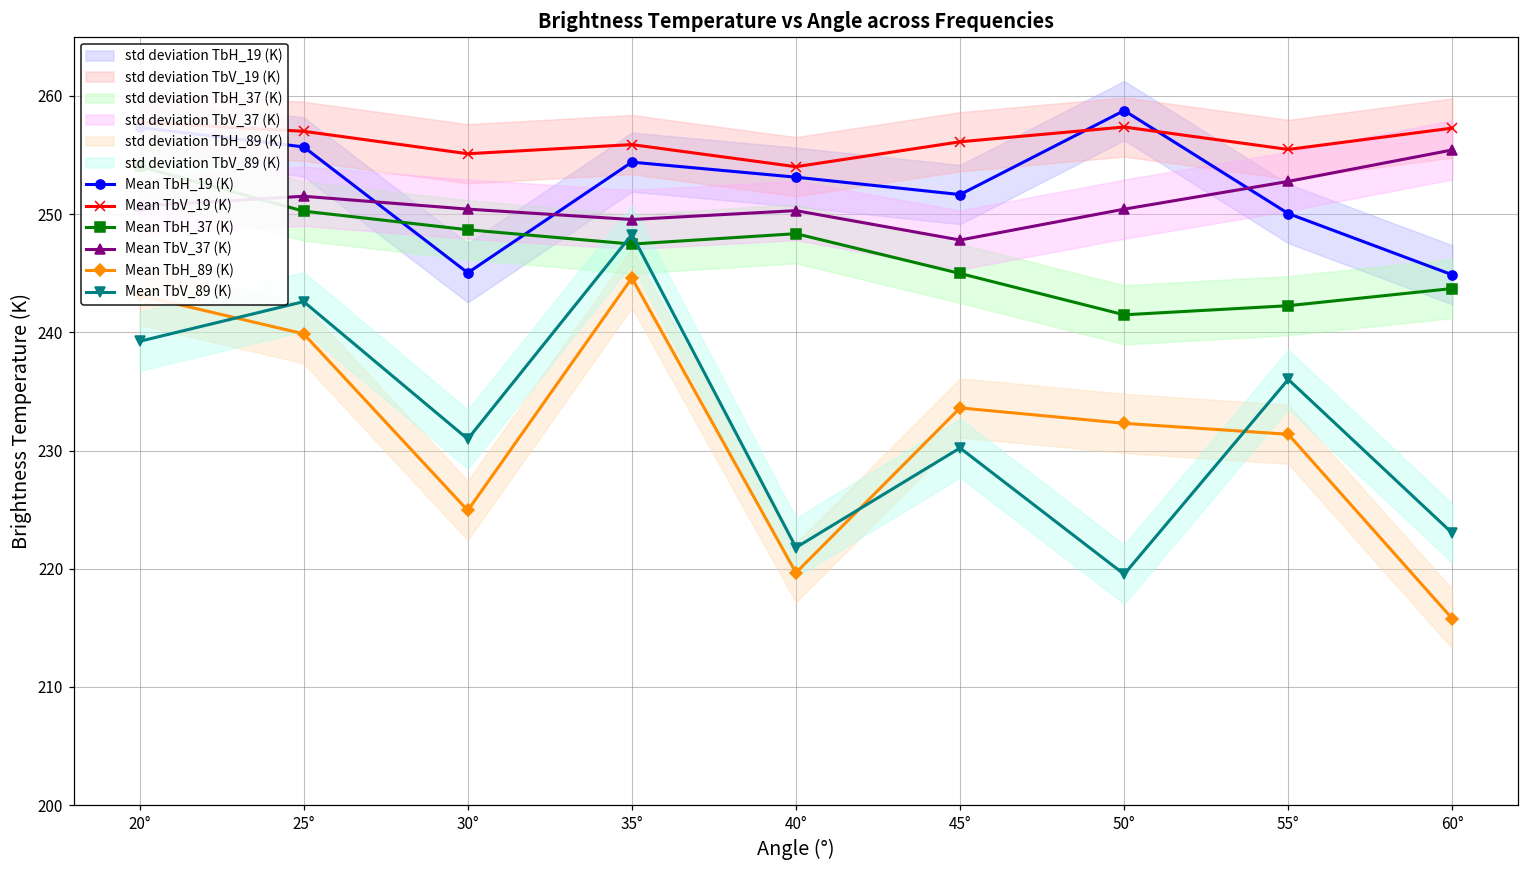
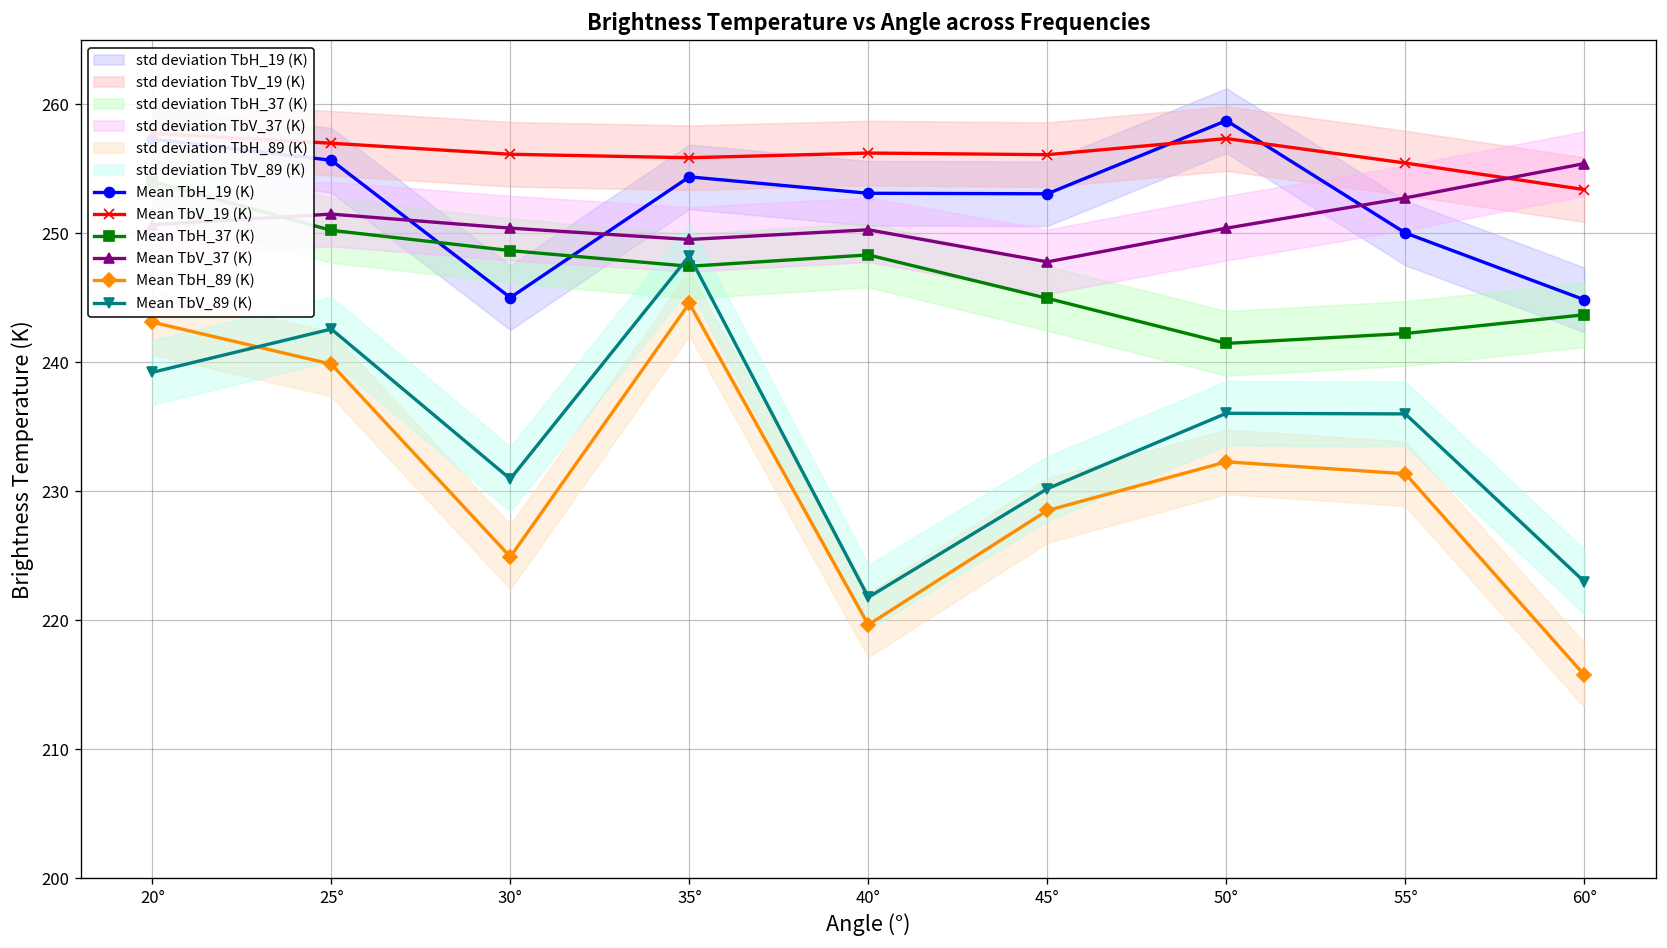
Mean TbV_19 (K), 30°: 255.1 -> 256.1
Mean TbV_19 (K), 40°: 254.0 -> 256.2
Mean TbH_19 (K), 45°: 251.6 -> 253.1
Mean TbH_89 (K), 45°: 233.6 -> 228.5
Mean TbV_89 (K), 50°: 219.5 -> 236.1
Mean TbV_19 (K), 60°: 257.3 -> 253.4
